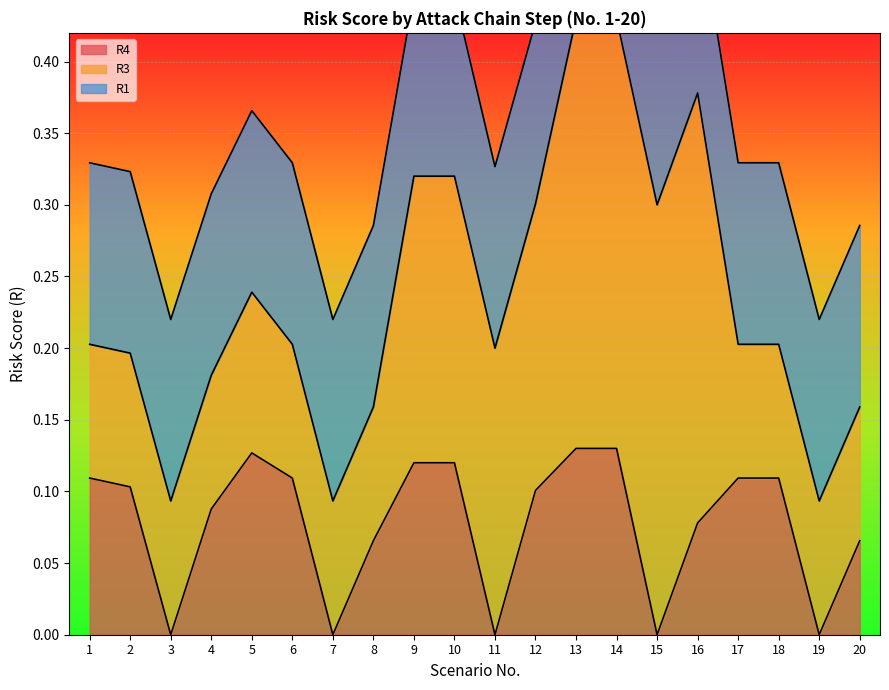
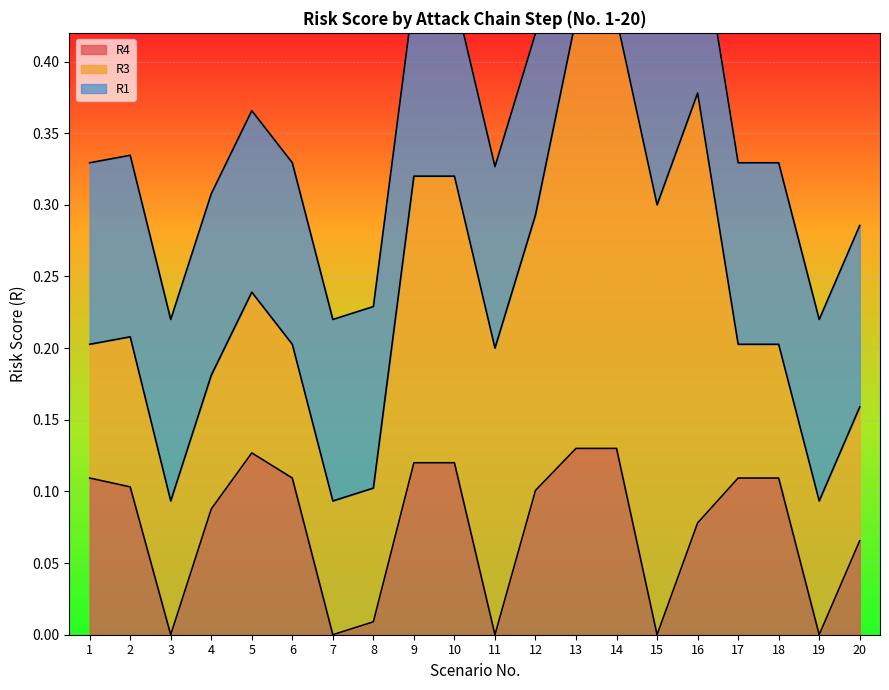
R3, 2: 0.093 -> 0.105
R4, 8: 0.066 -> 0.009
R3, 12: 0.200 -> 0.192
